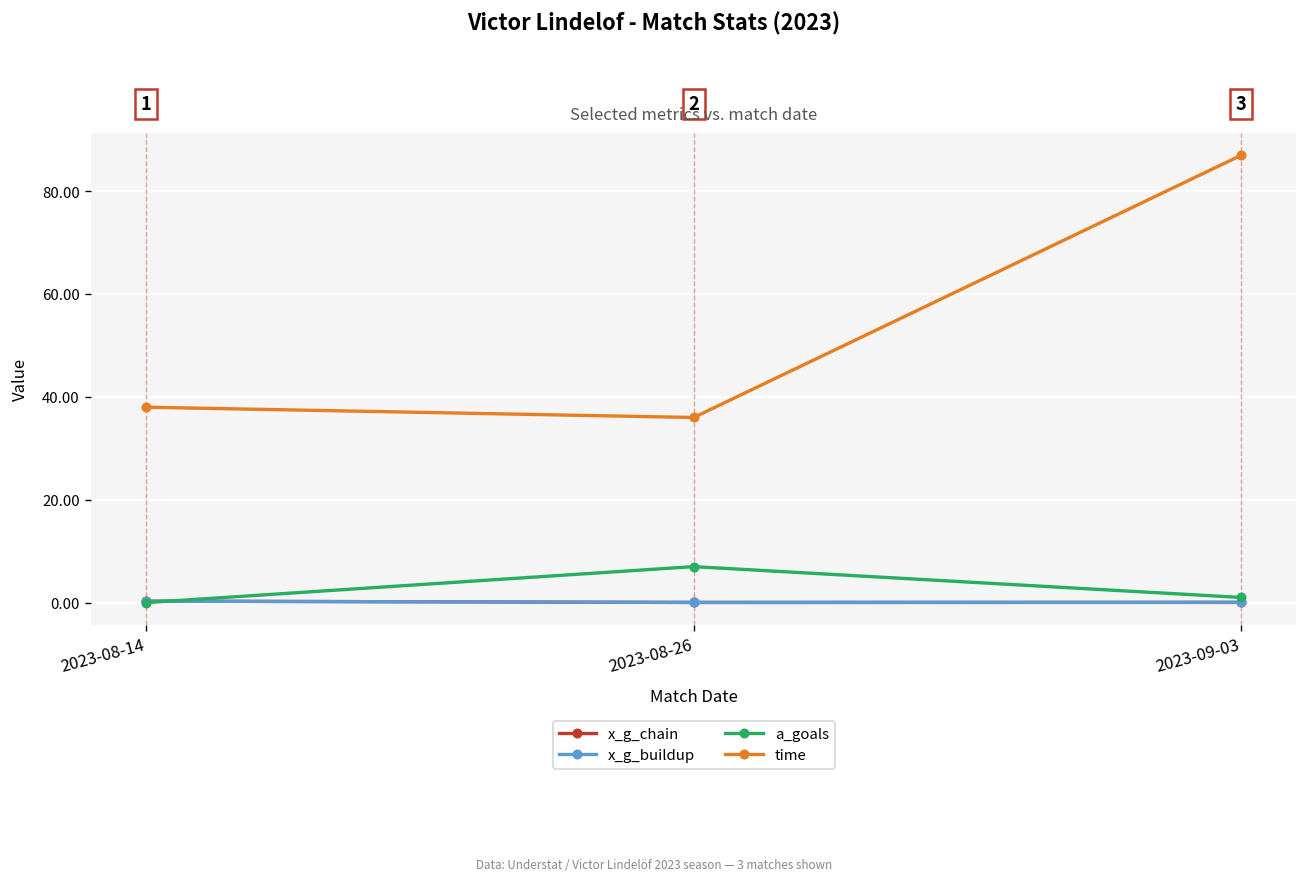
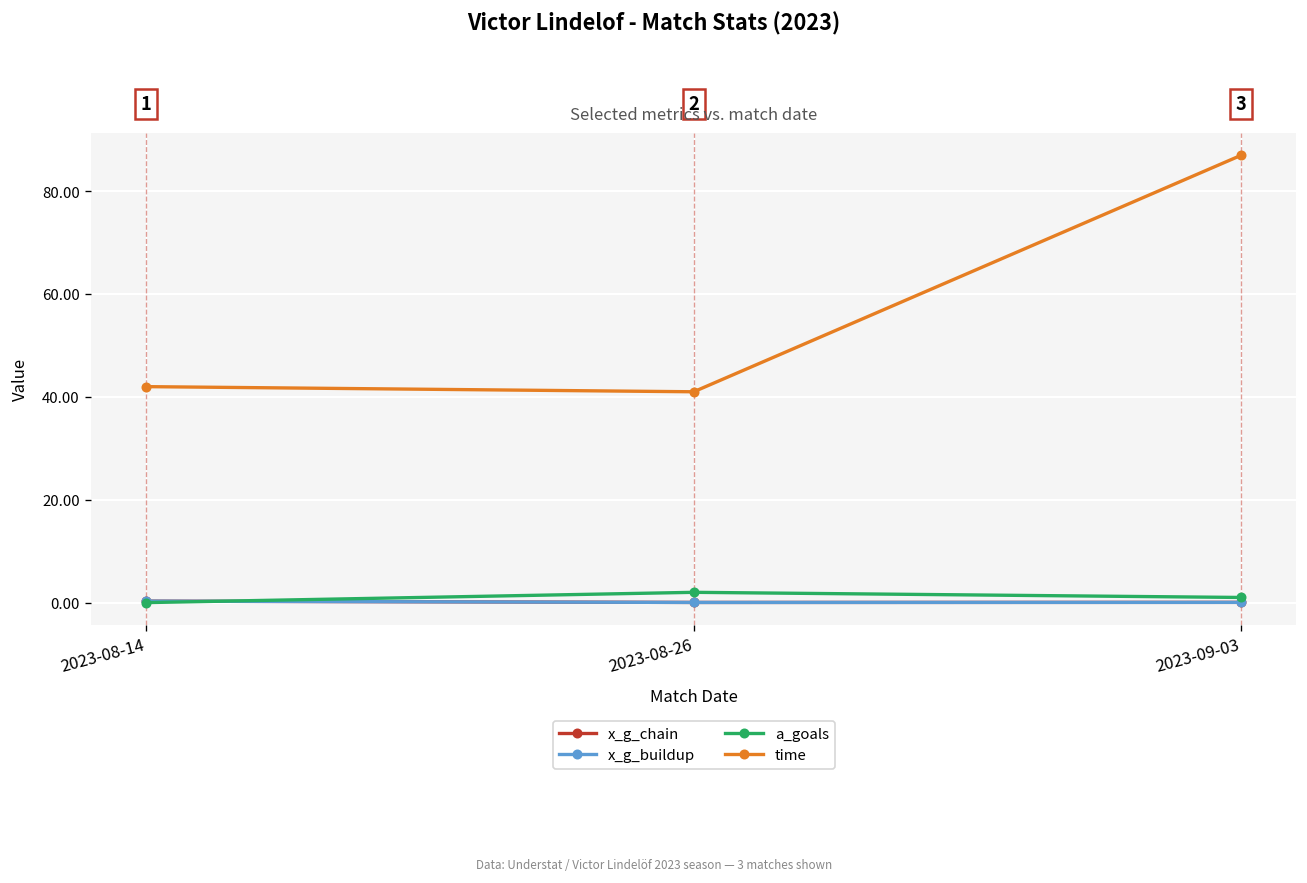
time, 2023-08-14: 38 -> 42
a_goals, 2023-08-26: 7 -> 2
time, 2023-08-26: 36 -> 41
